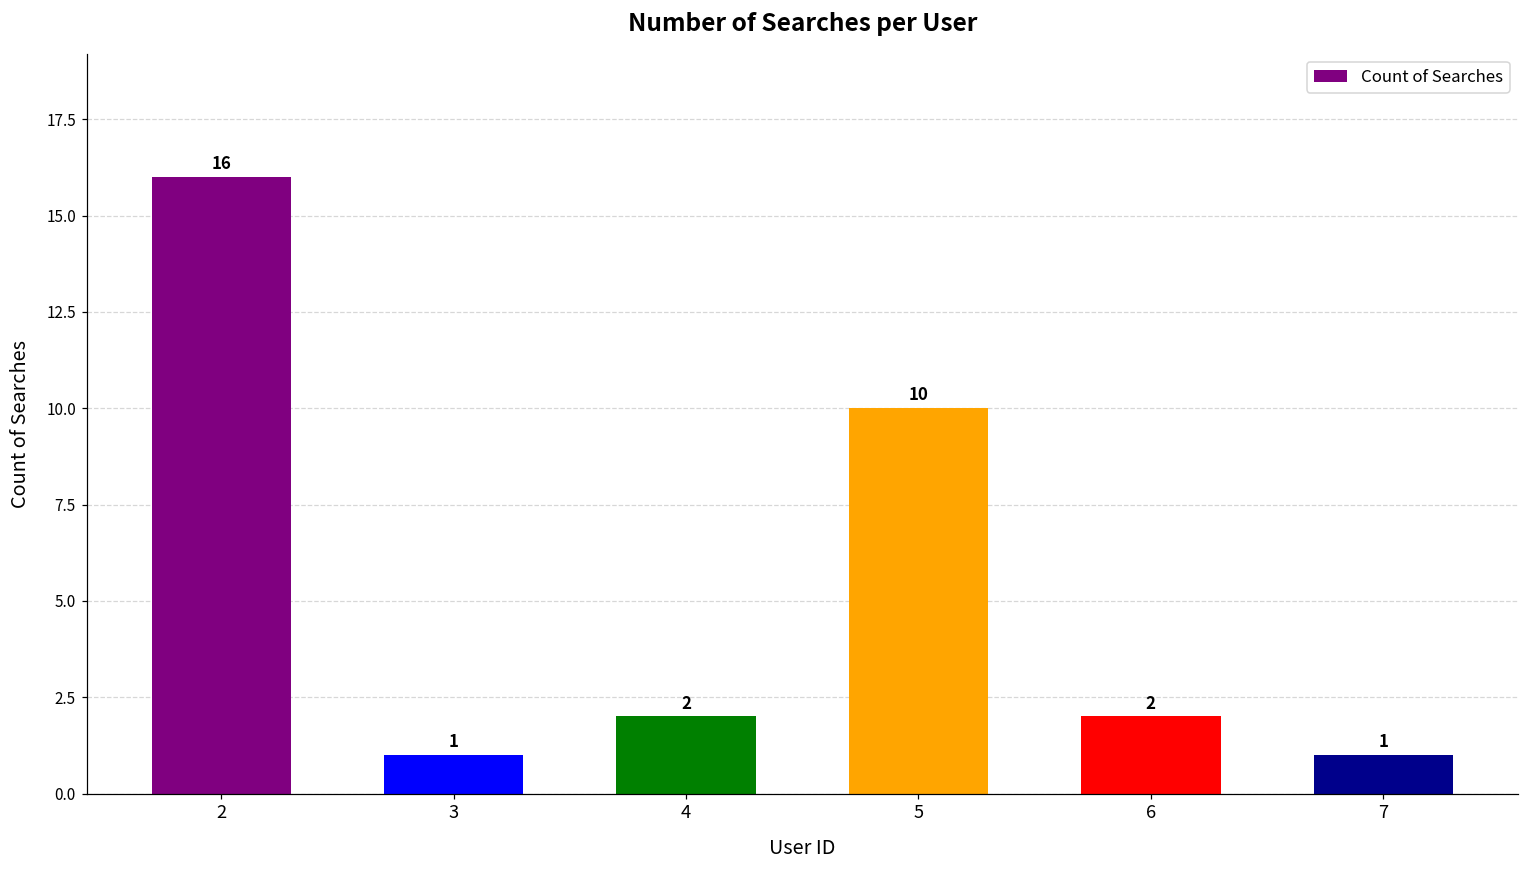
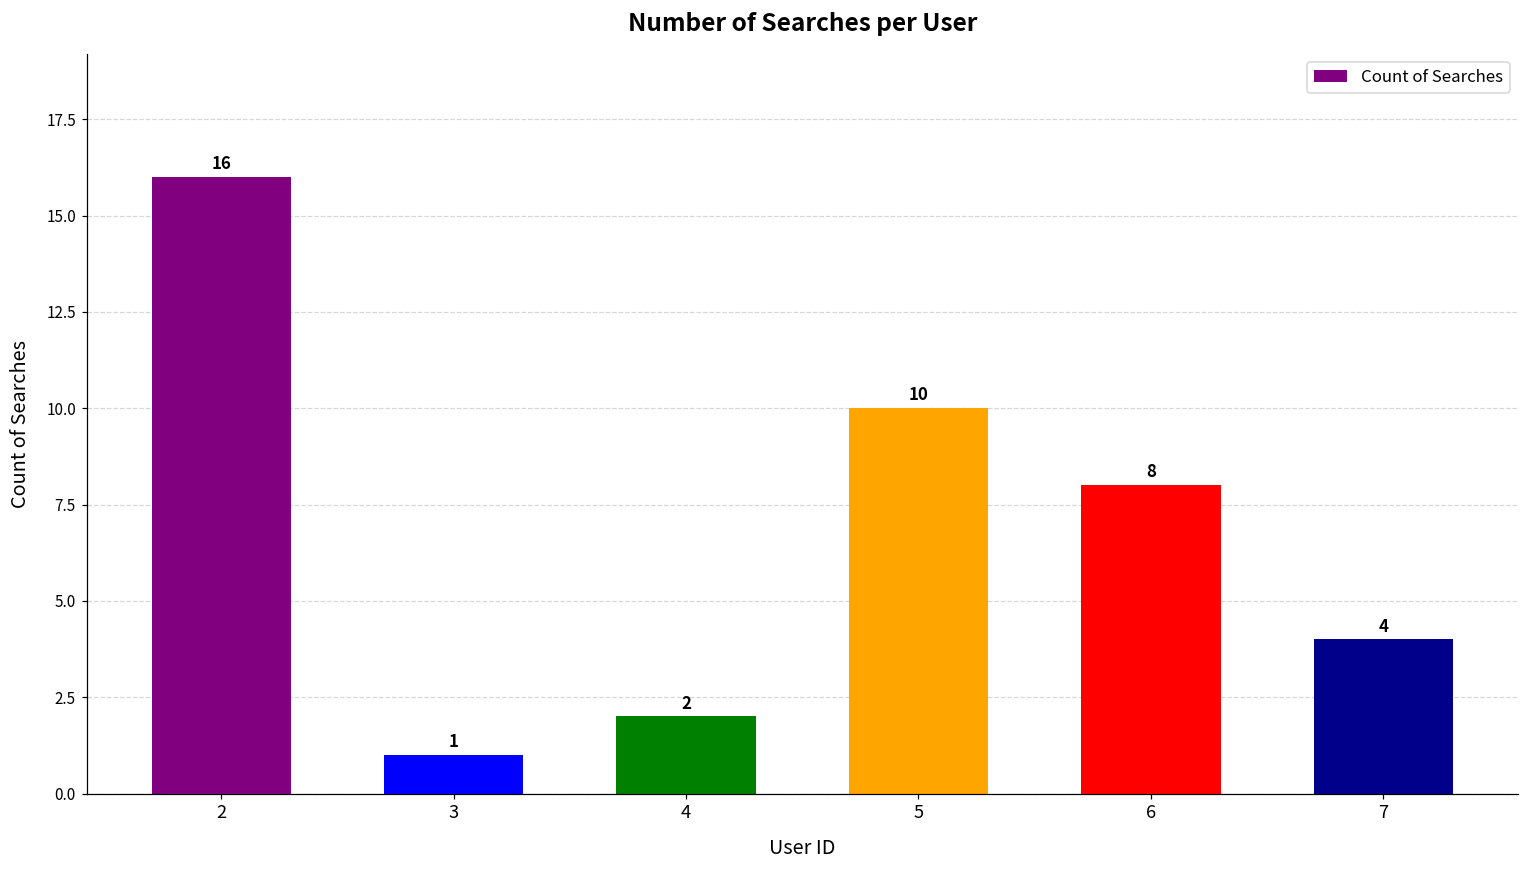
6: 2 -> 8
7: 1 -> 4
